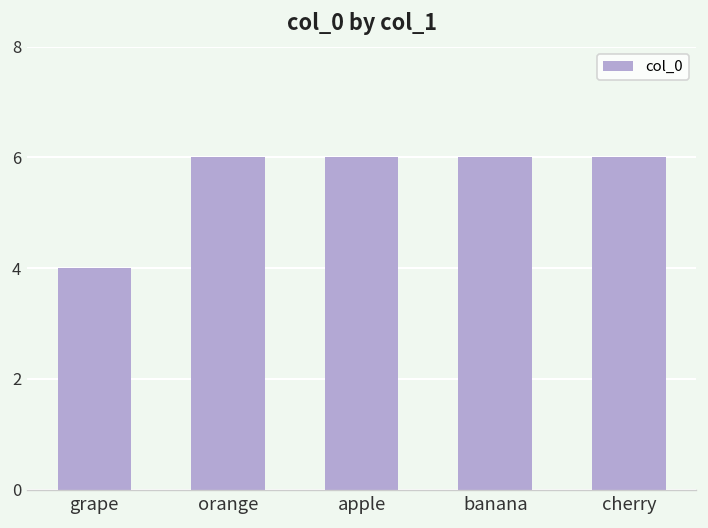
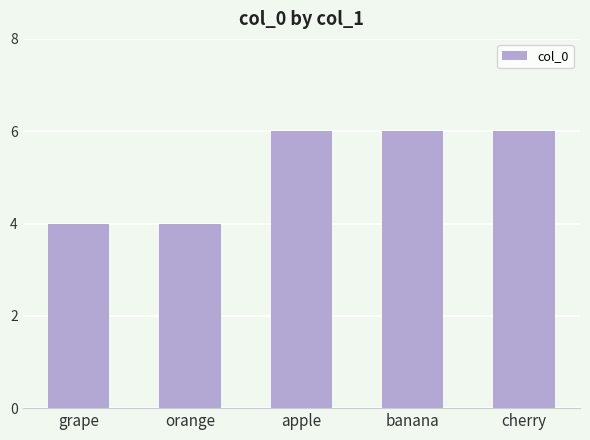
orange: 6 -> 4
